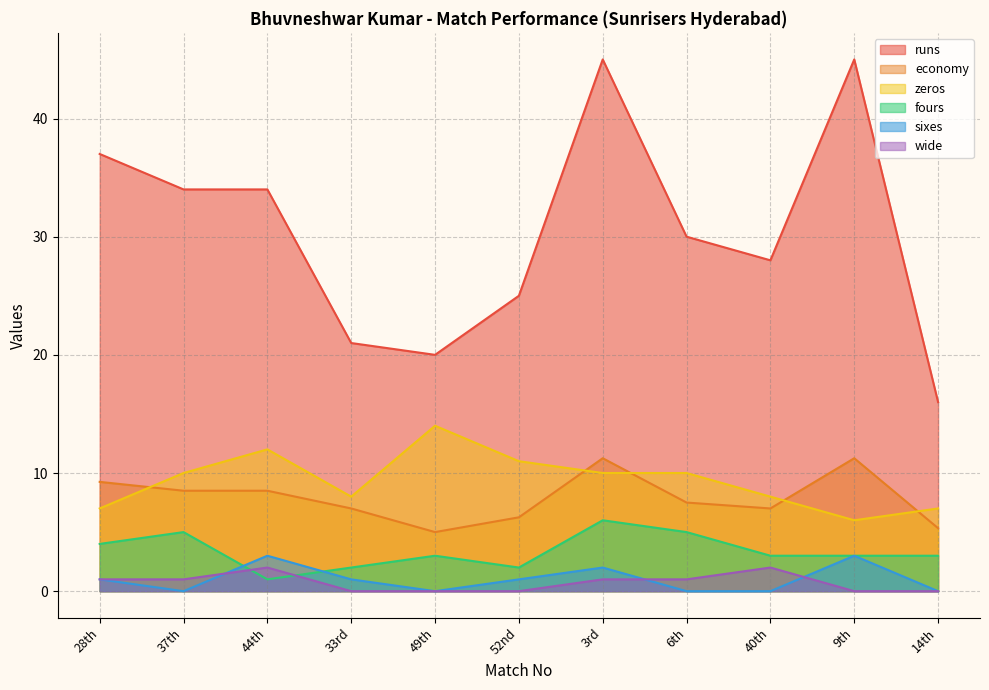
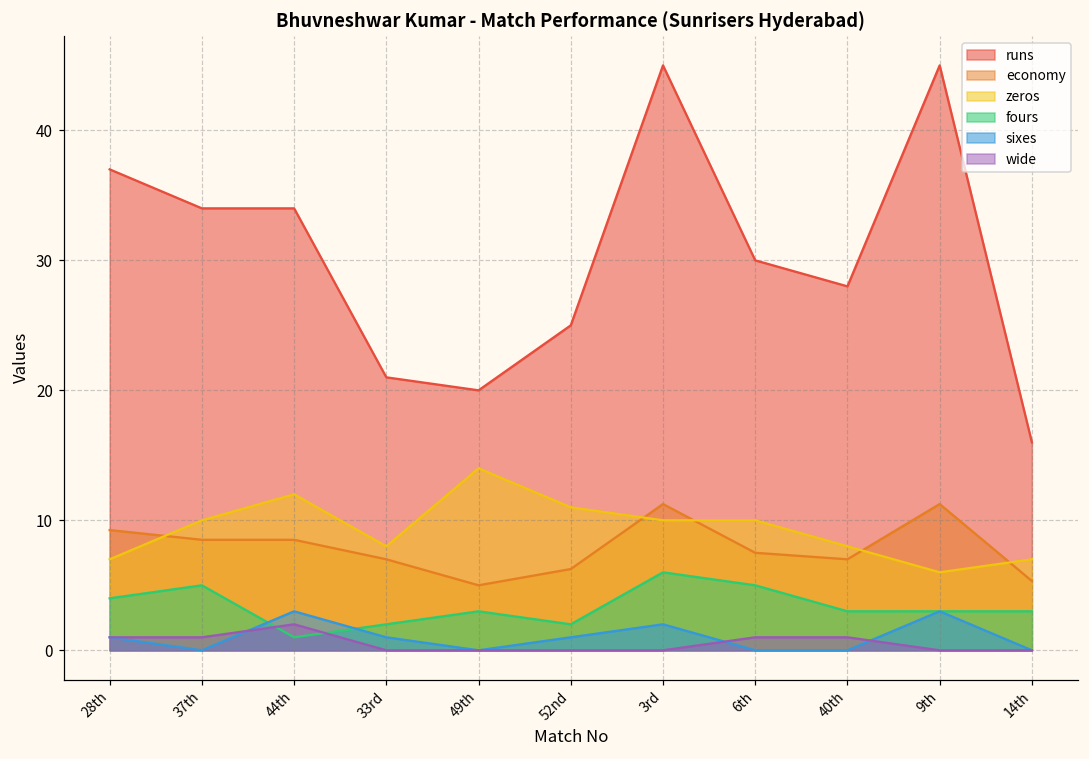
wide, 3rd: 1 -> 0
wide, 40th: 2 -> 1
